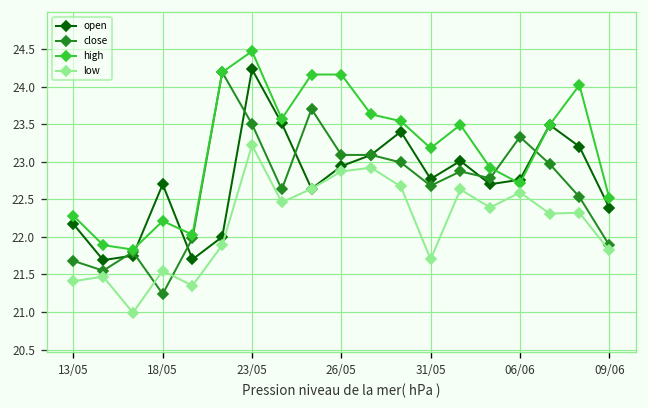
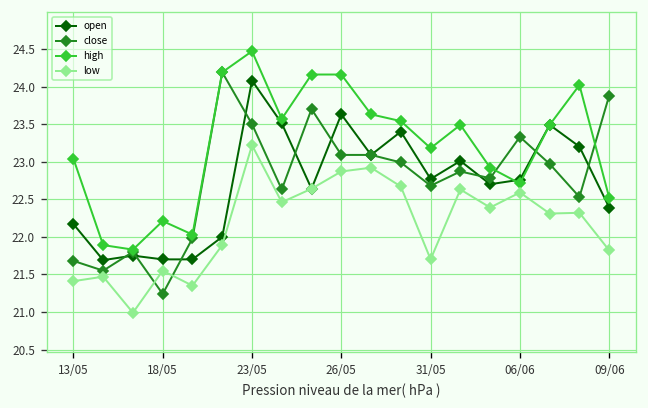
high, 13/05: 22.3 -> 23.0
open, 18/05: 22.7 -> 21.7
open, 23/05: 24.2 -> 24.1
open, 26/05: 22.9 -> 23.6
close, 09/06: 21.9 -> 23.9
